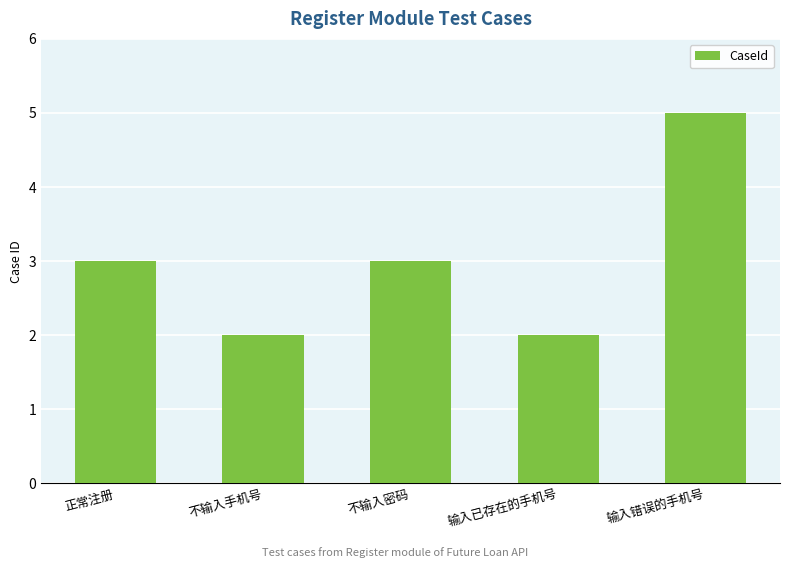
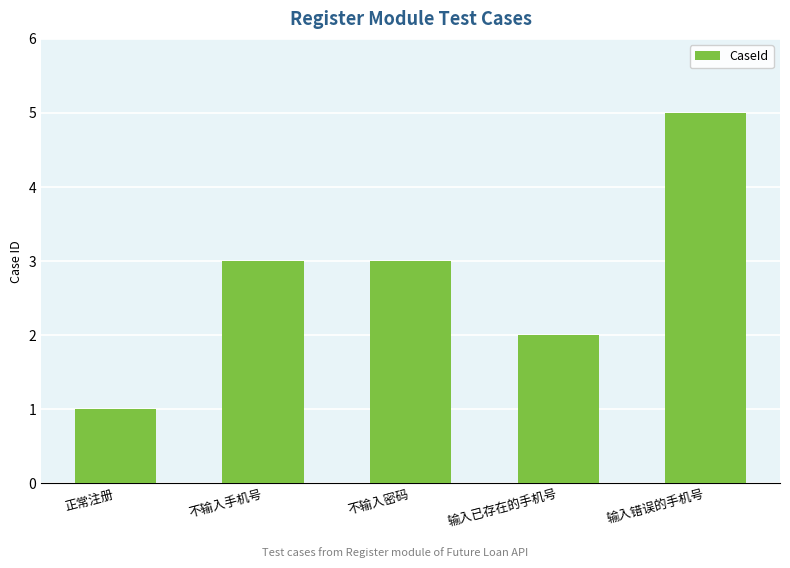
正常注册: 3 -> 1
不输入手机号: 2 -> 3
